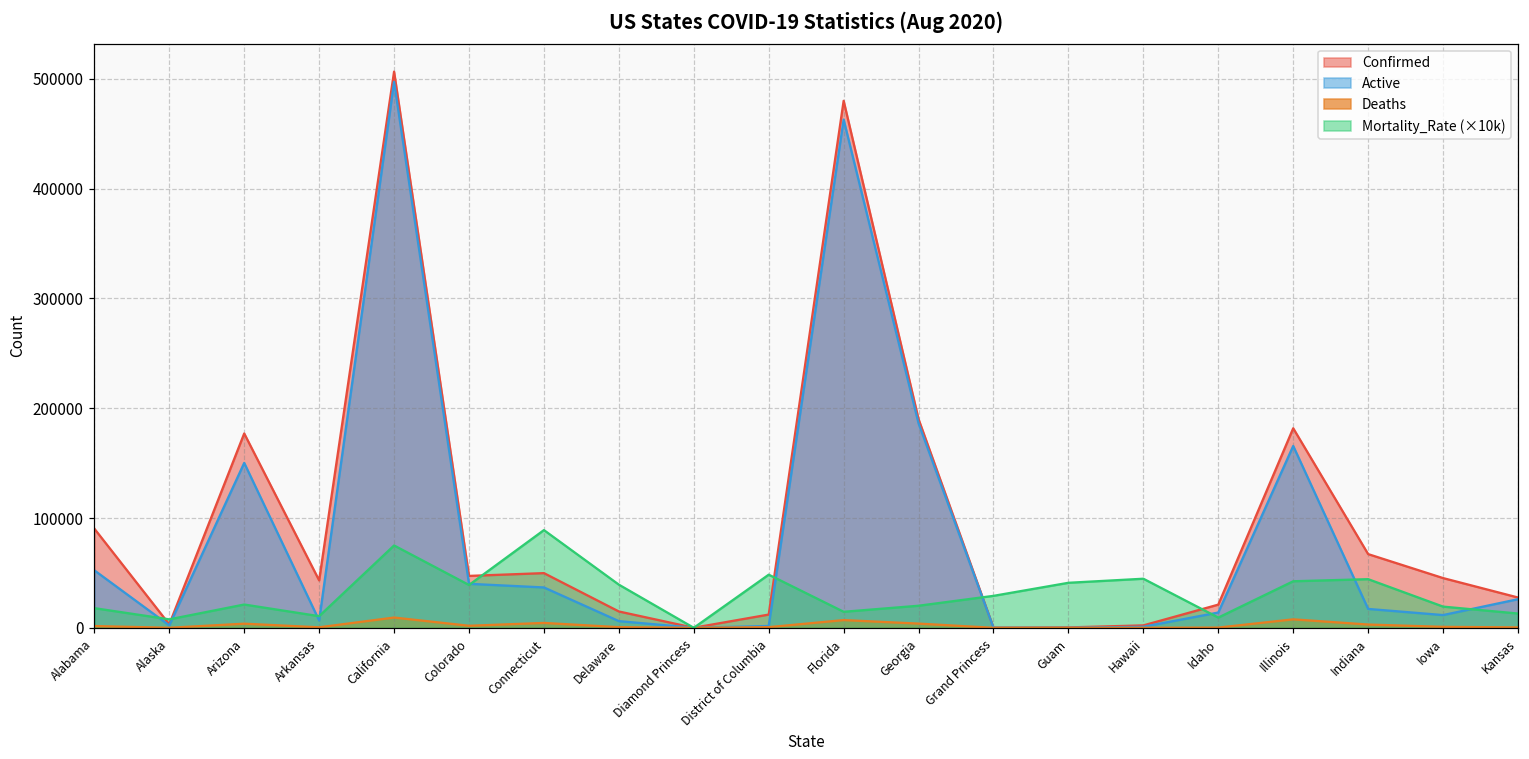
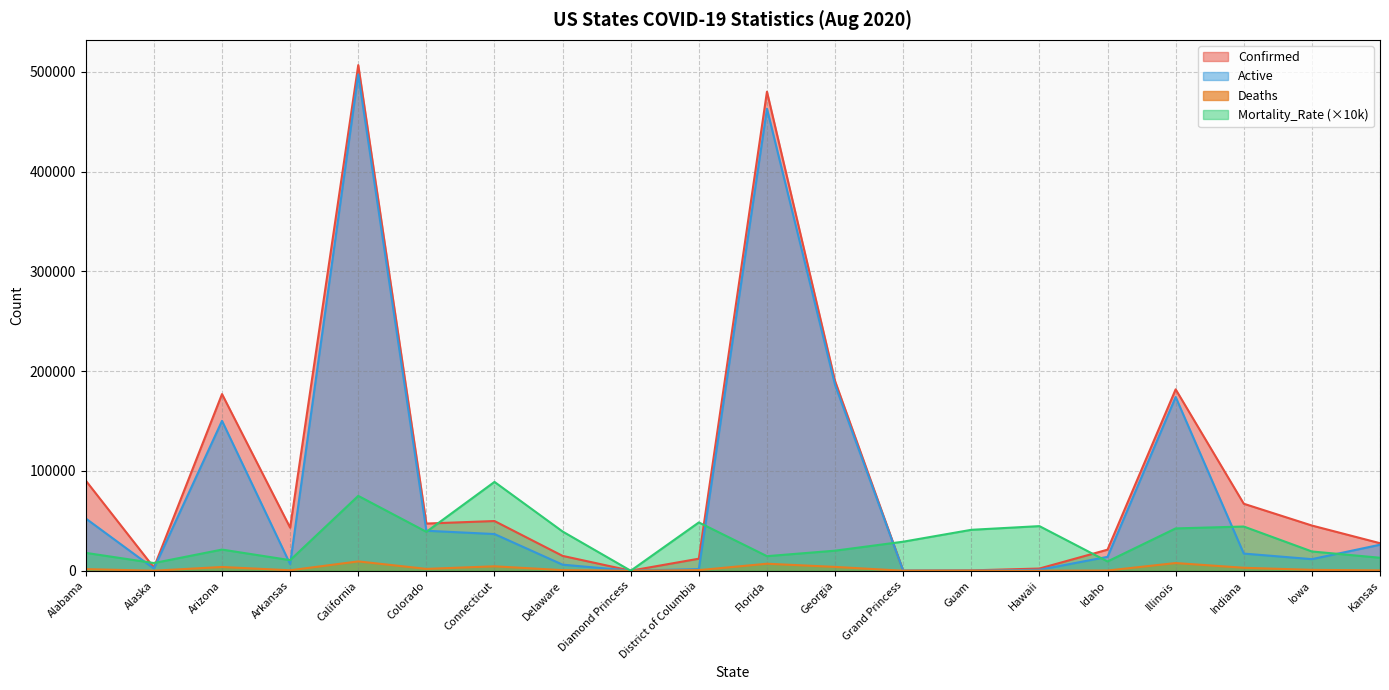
Active, Illinois: 166000 -> 174000
